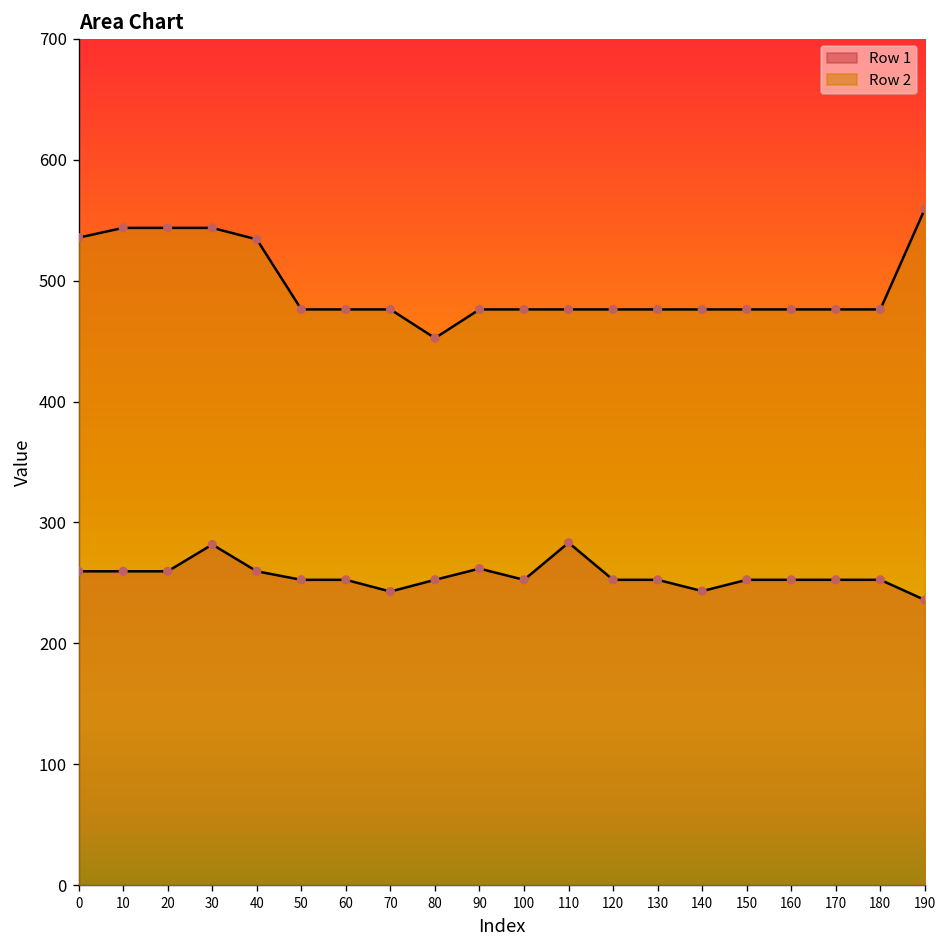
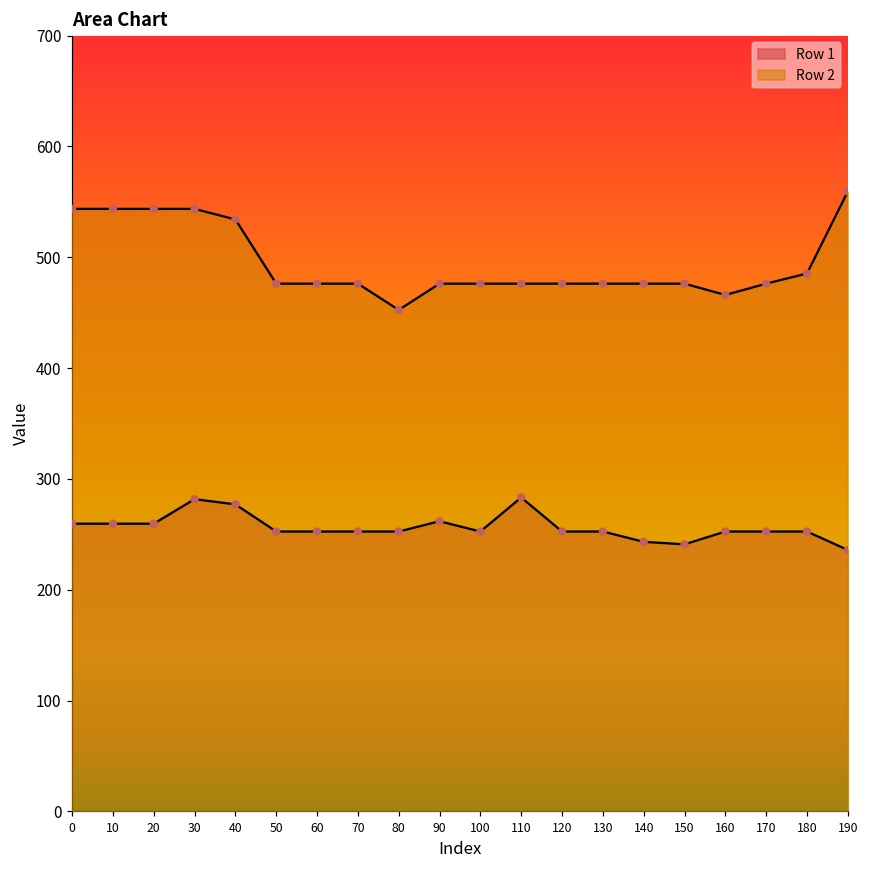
Row 2, 0: 536 -> 544
Row 1, 40: 260 -> 277
Row 1, 70: 243 -> 253
Row 1, 150: 253 -> 241
Row 2, 160: 476 -> 466
Row 2, 180: 476 -> 485
